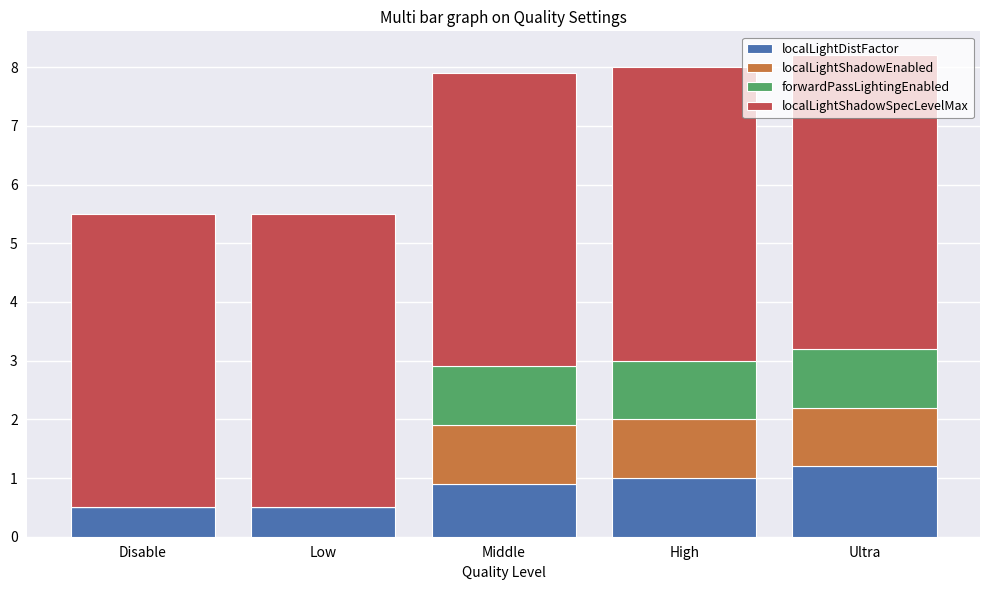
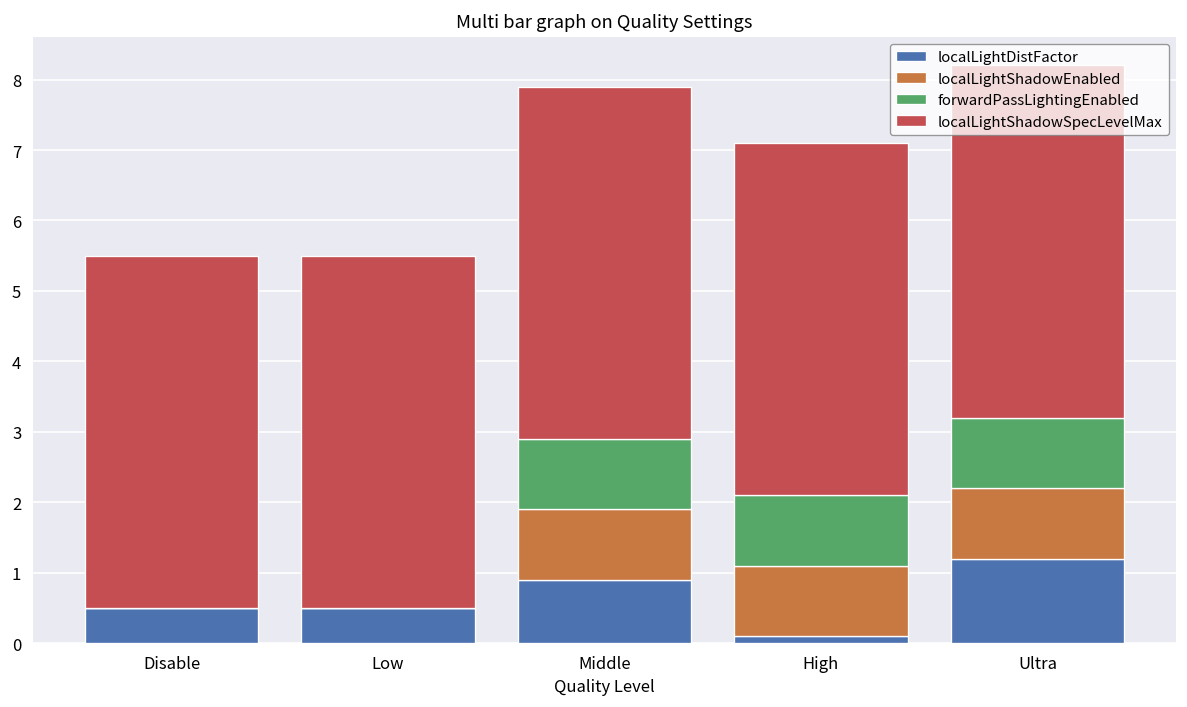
localLightDistFactor, High: 1.0 -> 0.1
